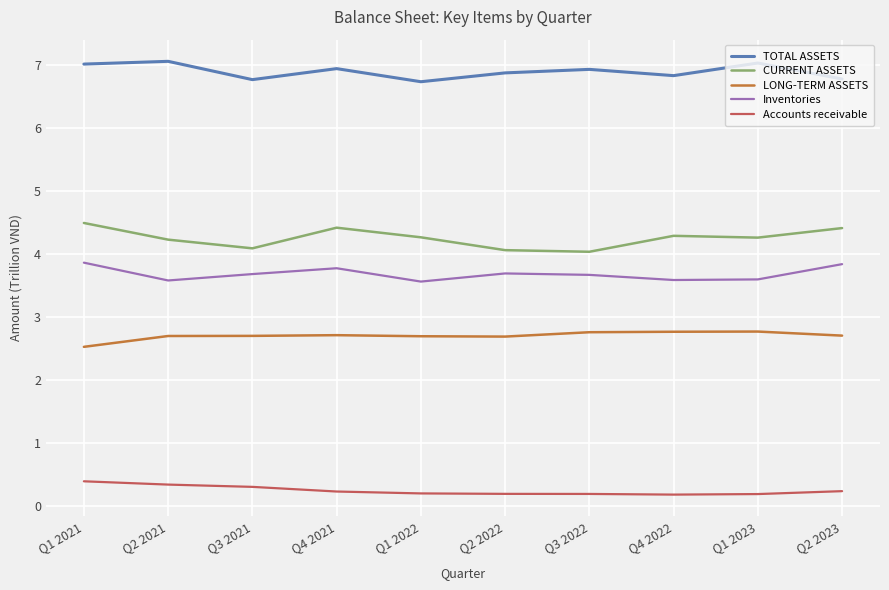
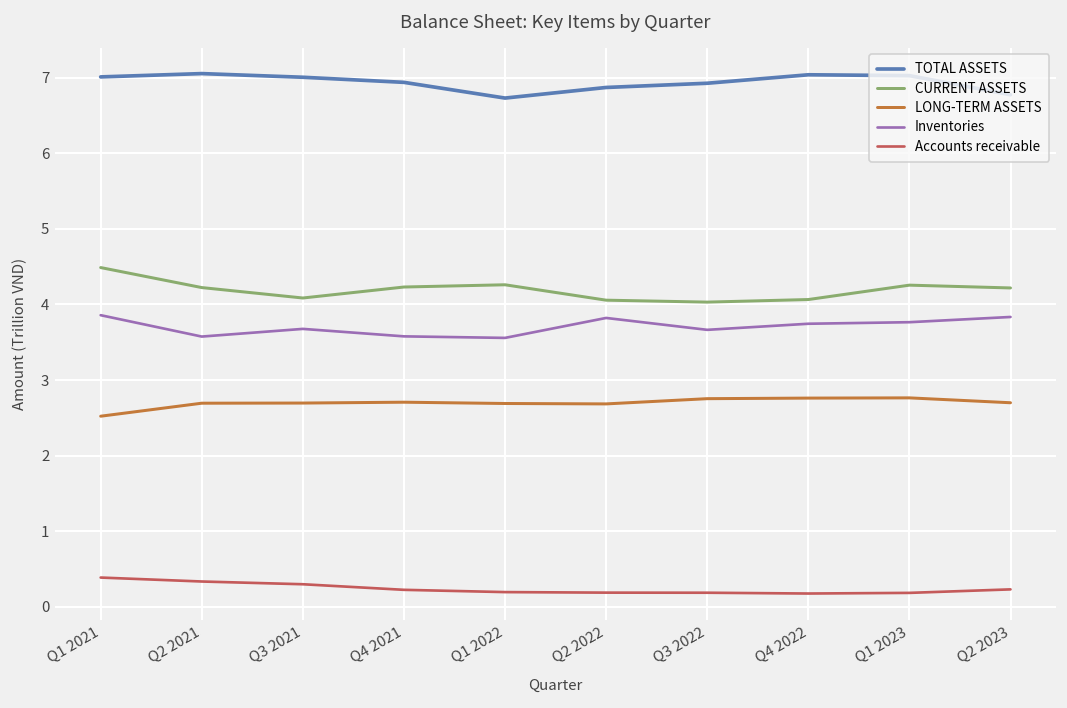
TOTAL ASSETS, Q3 2021: 6.8 -> 7.0
CURRENT ASSETS, Q4 2021: 4.4 -> 4.2
Inventories, Q4 2021: 3.8 -> 3.6
Inventories, Q2 2022: 3.7 -> 3.8
TOTAL ASSETS, Q4 2022: 6.8 -> 7.0
CURRENT ASSETS, Q4 2022: 4.3 -> 4.1
Inventories, Q4 2022: 3.6 -> 3.7
Inventories, Q1 2023: 3.6 -> 3.8
CURRENT ASSETS, Q2 2023: 4.4 -> 4.2
